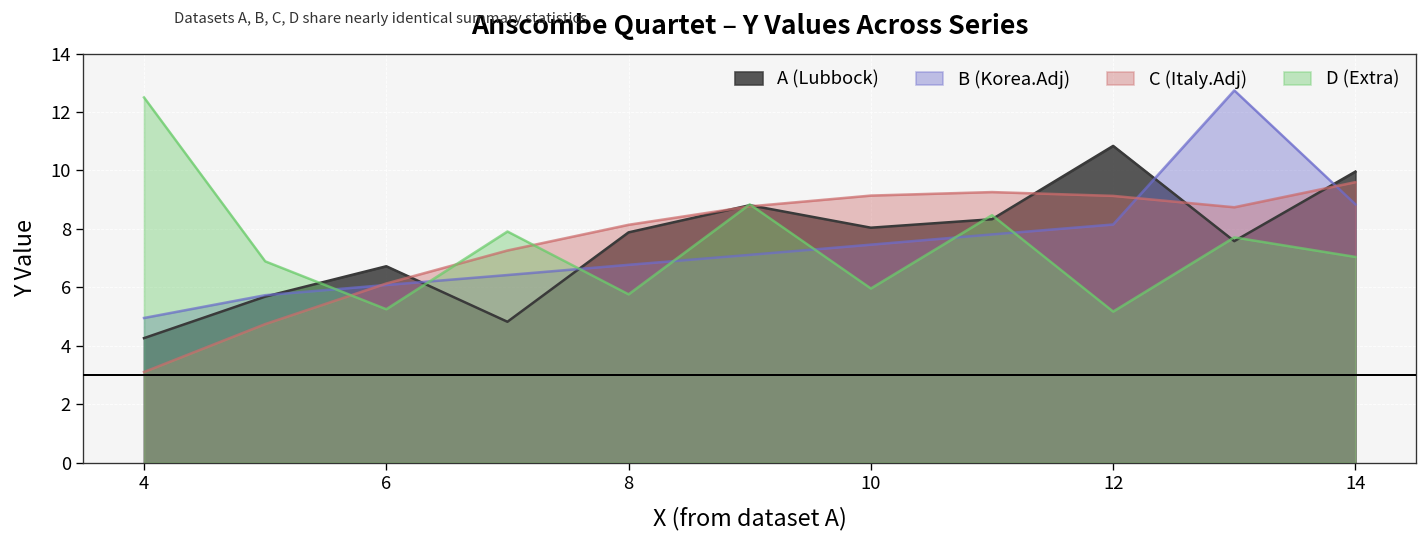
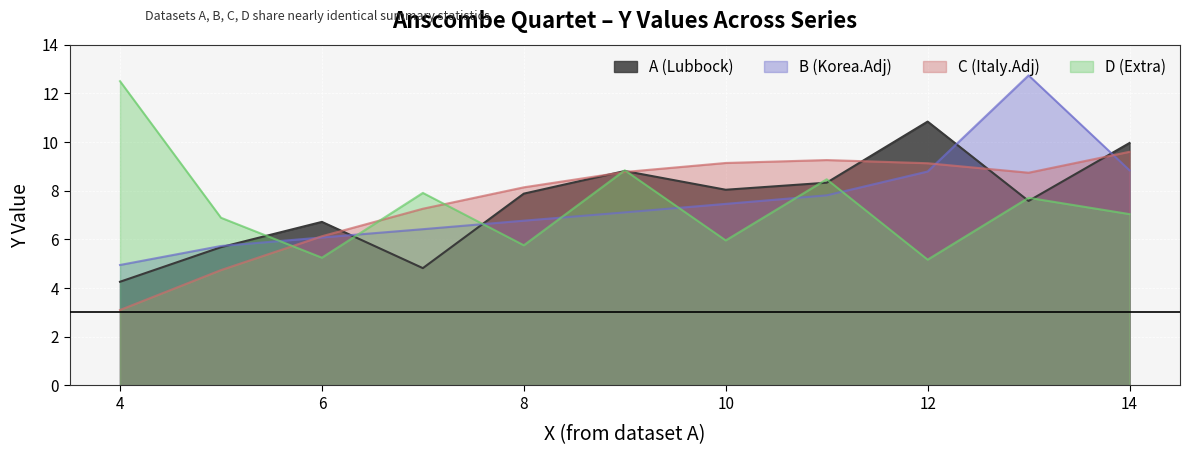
B (Korea.Adj), 12: 8.2 -> 8.8
